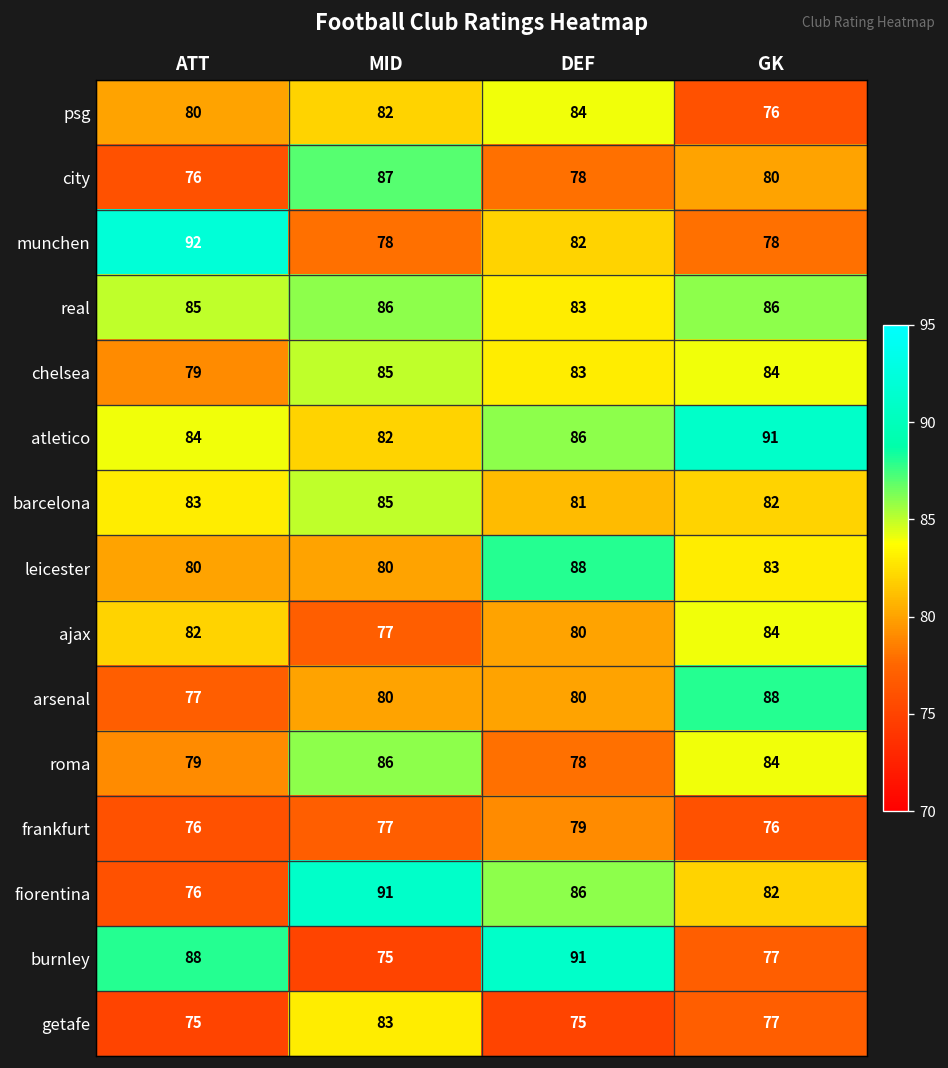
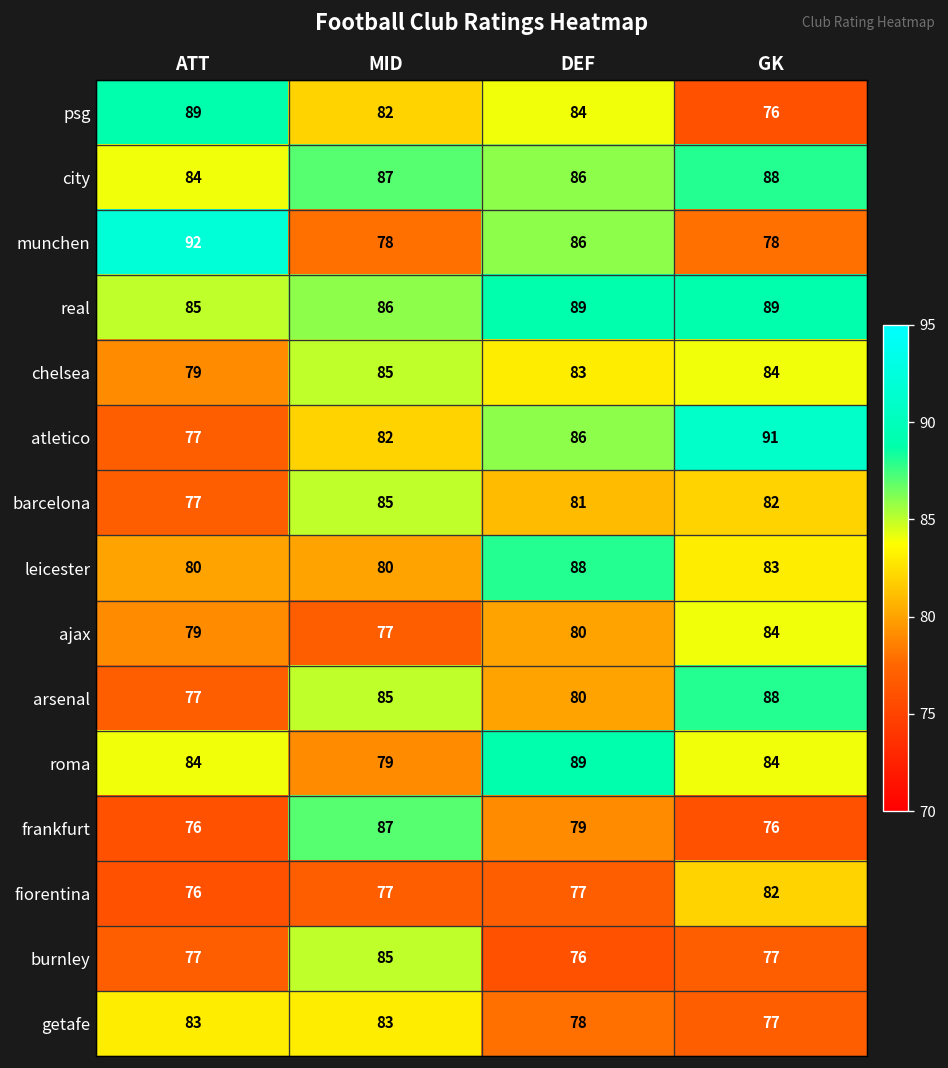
psg, ATT: 80 -> 89
city, ATT: 76 -> 84
city, DEF: 78 -> 86
city, GK: 80 -> 88
munchen, DEF: 82 -> 86
real, DEF: 83 -> 89
real, GK: 86 -> 89
atletico, ATT: 84 -> 77
barcelona, ATT: 83 -> 77
ajax, ATT: 82 -> 79
arsenal, MID: 80 -> 85
roma, ATT: 79 -> 84
roma, MID: 86 -> 79
roma, DEF: 78 -> 89
frankfurt, MID: 77 -> 87
fiorentina, MID: 91 -> 77
fiorentina, DEF: 86 -> 77
burnley, ATT: 88 -> 77
burnley, MID: 75 -> 85
burnley, DEF: 91 -> 76
getafe, ATT: 75 -> 83
getafe, DEF: 75 -> 78
